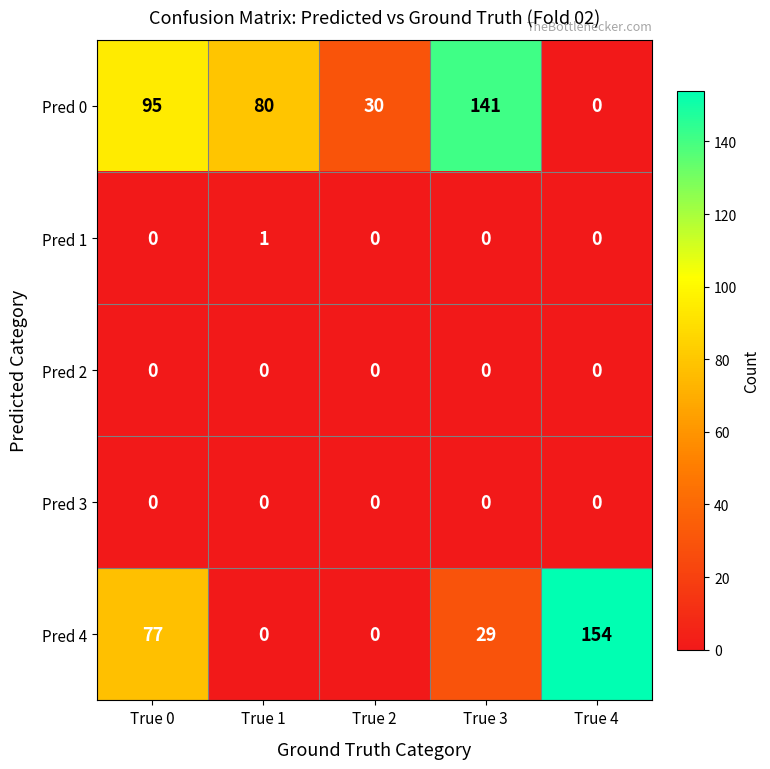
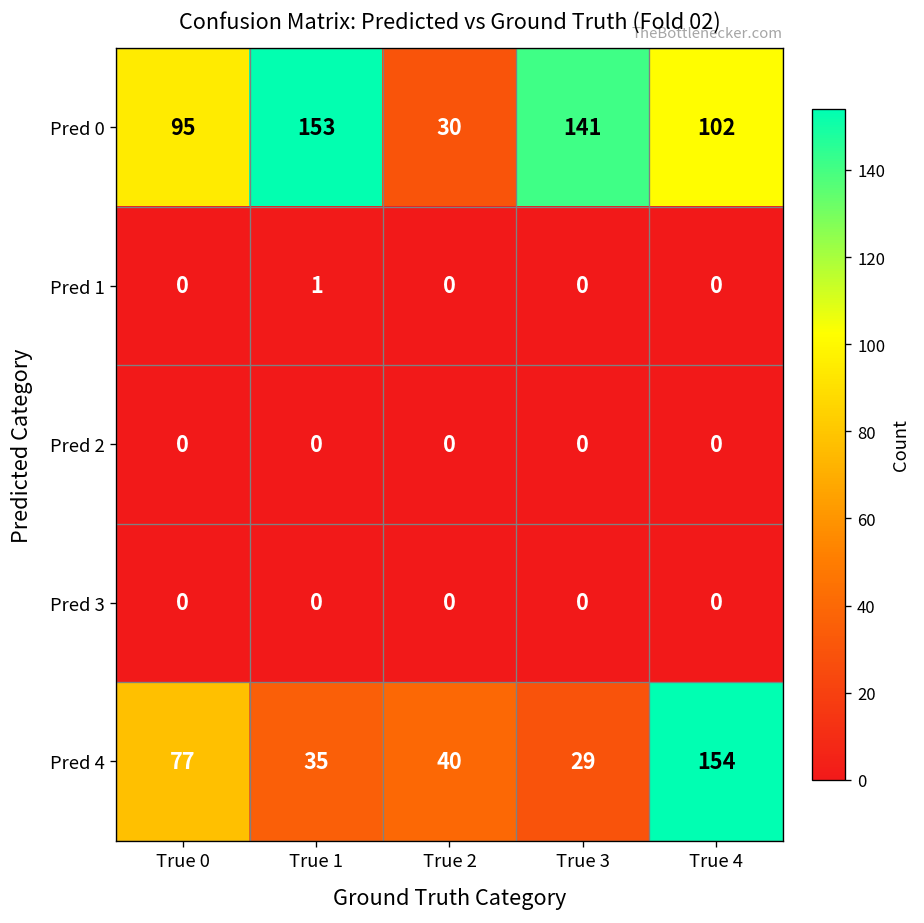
Pred 0, True 1: 80 -> 153
Pred 0, True 4: 0 -> 102
Pred 4, True 1: 0 -> 35
Pred 4, True 2: 0 -> 40
